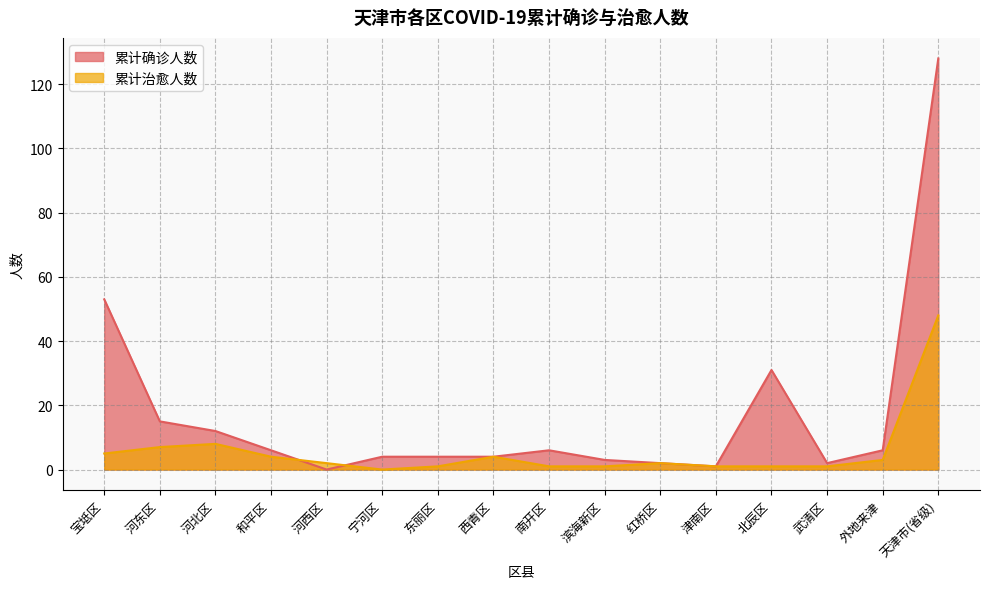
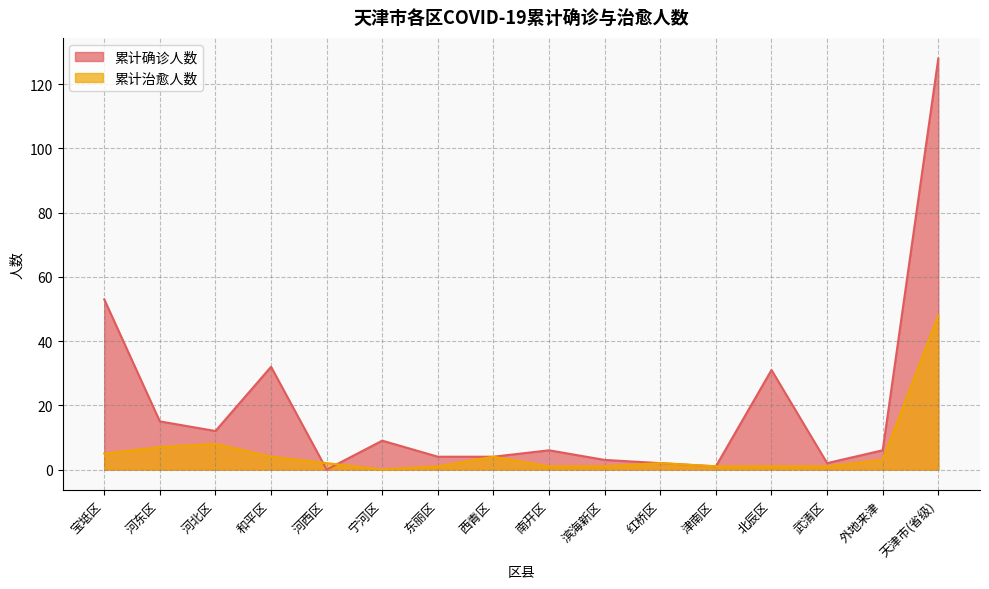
累计确诊人数, 和平区: 6 -> 32
累计确诊人数, 宁河区: 4 -> 9
